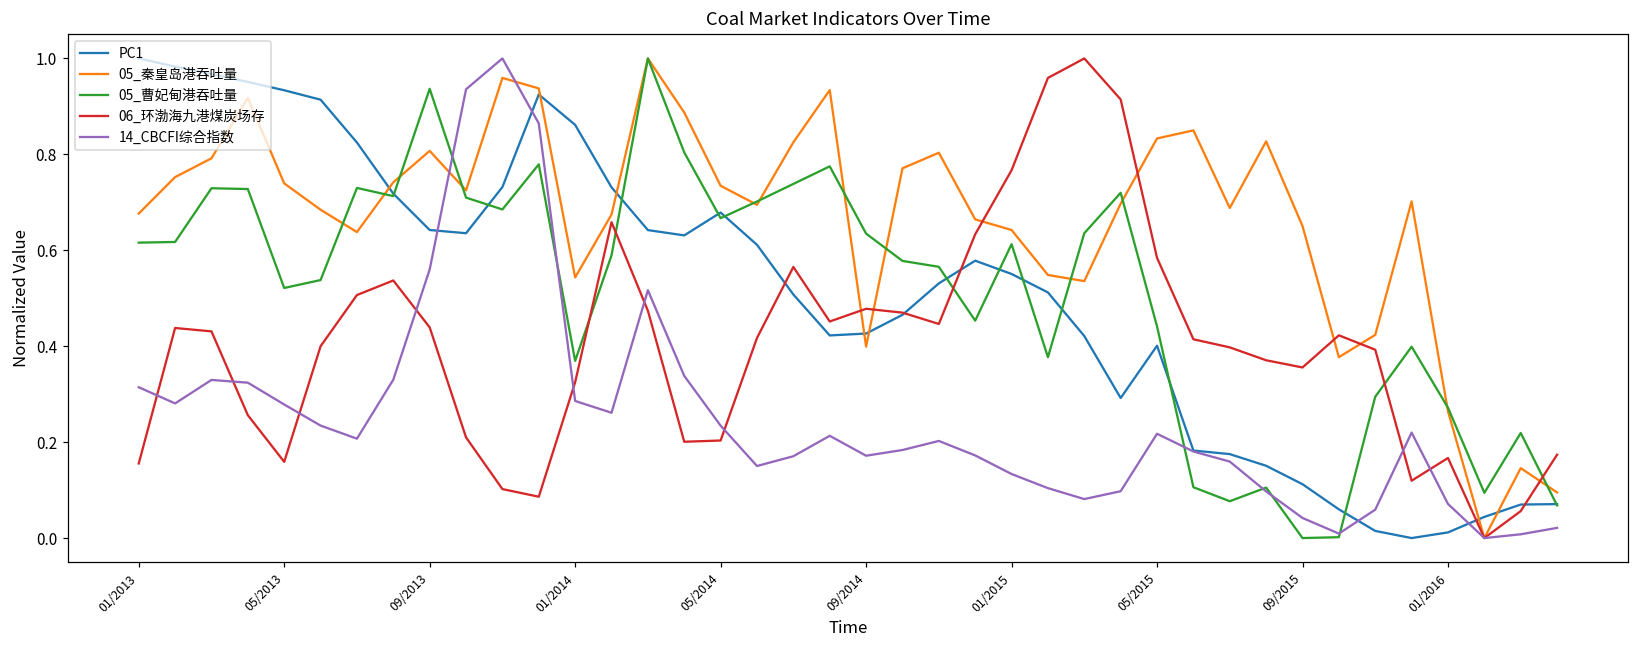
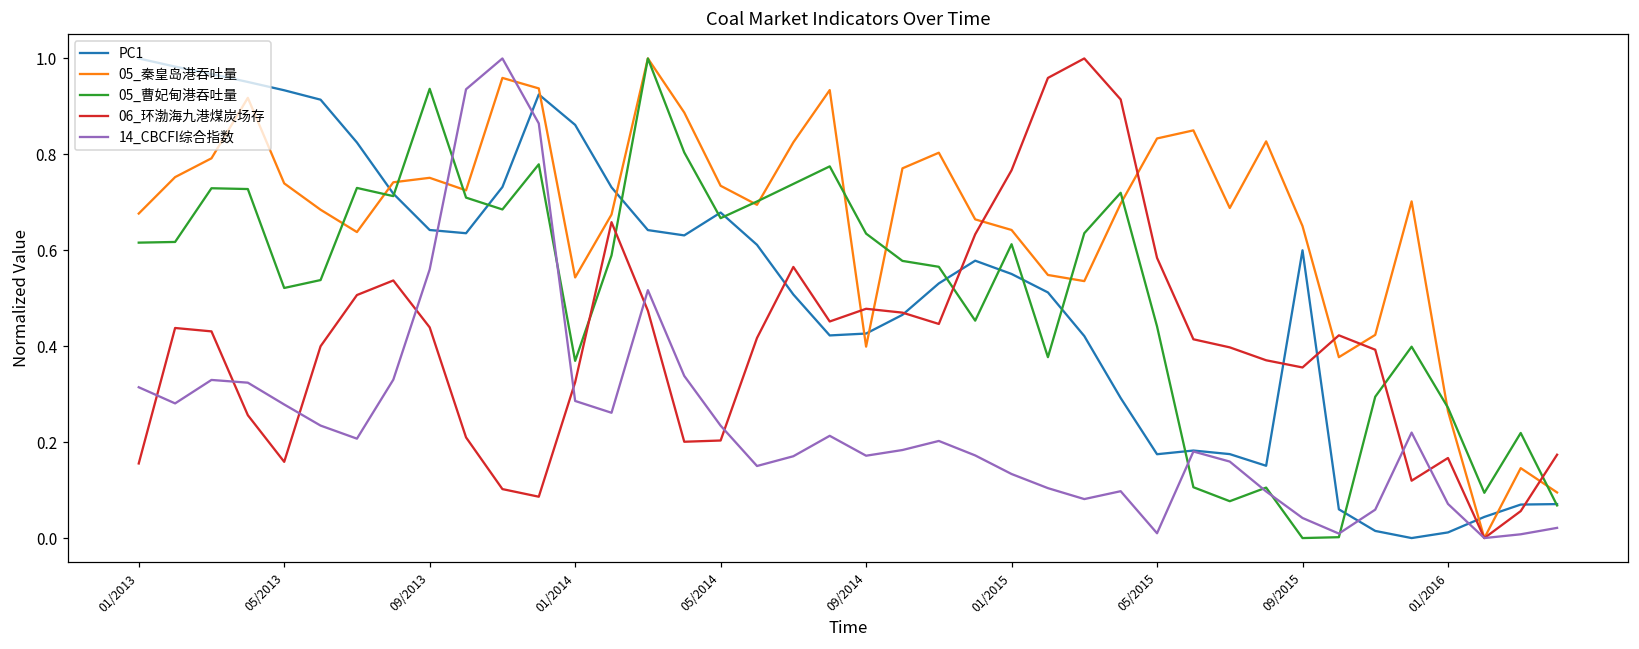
05_秦皇岛港吞吐量, 09/2013: 0.81 -> 0.75
PC1, 05/2015: 0.40 -> 0.17
14_CBCFI综合指数, 05/2015: 0.22 -> 0.01
PC1, 09/2015: 0.11 -> 0.60
